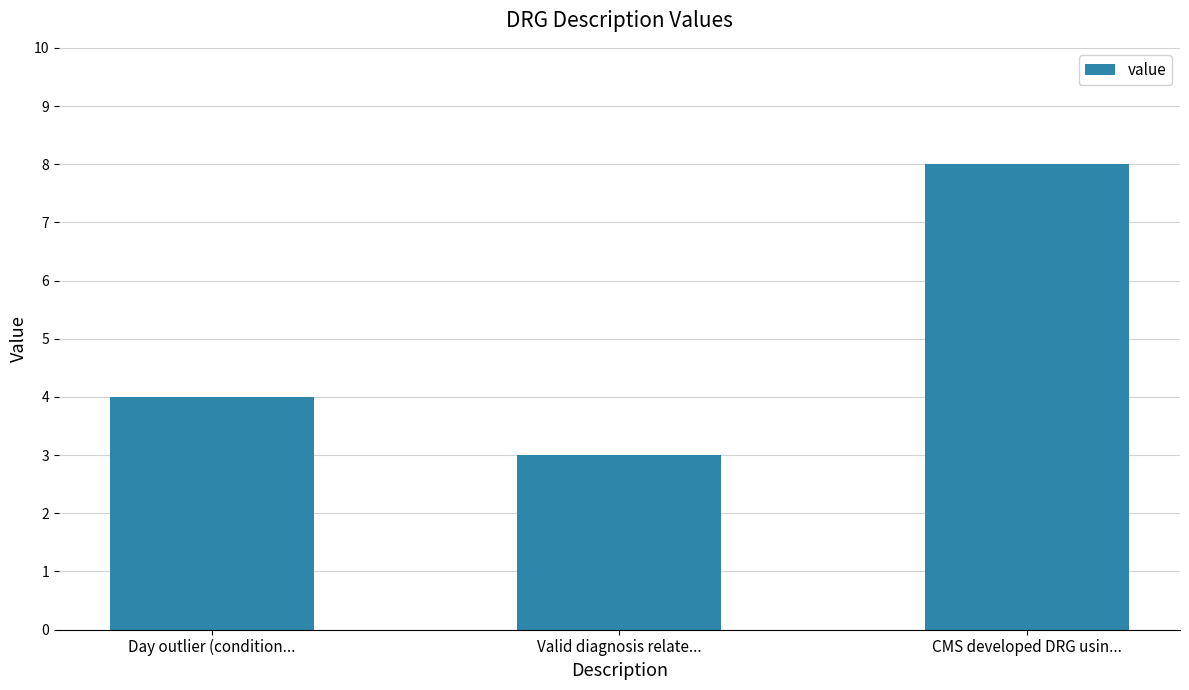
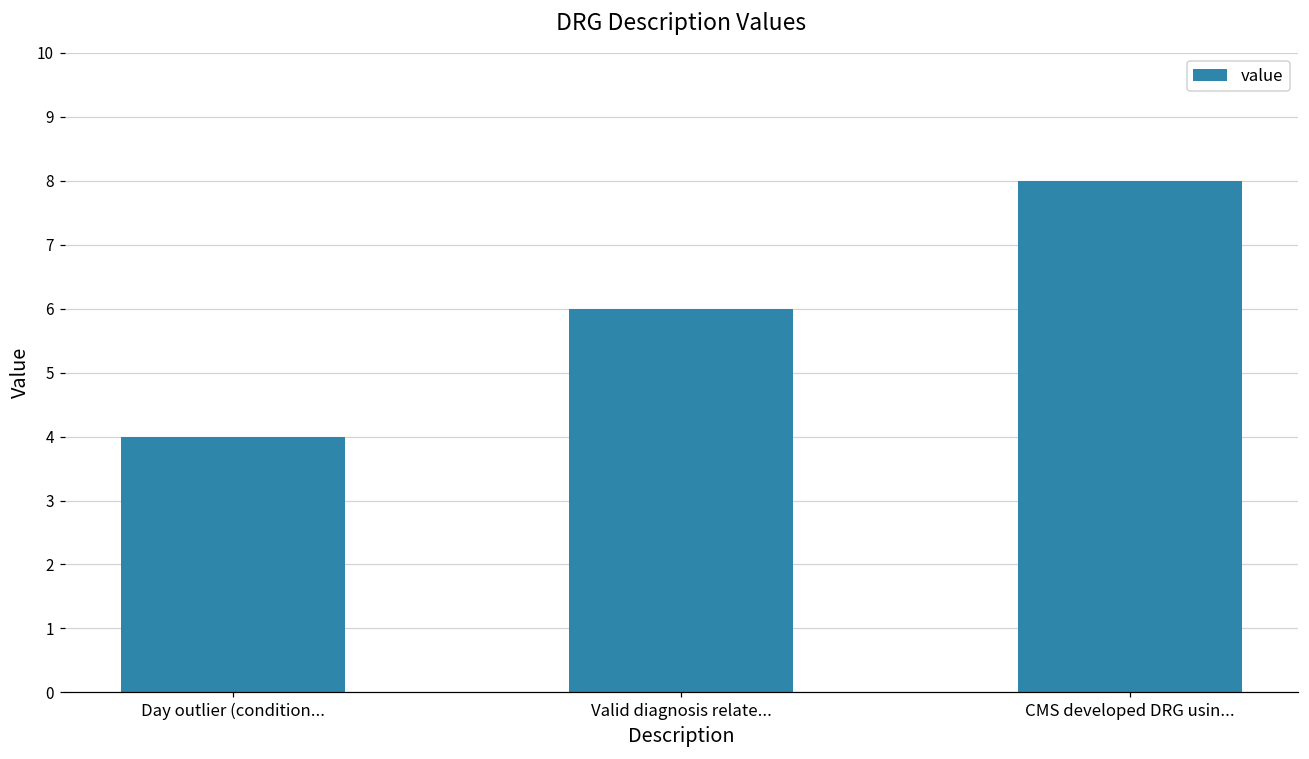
Valid diagnosis relate...: 3 -> 6
